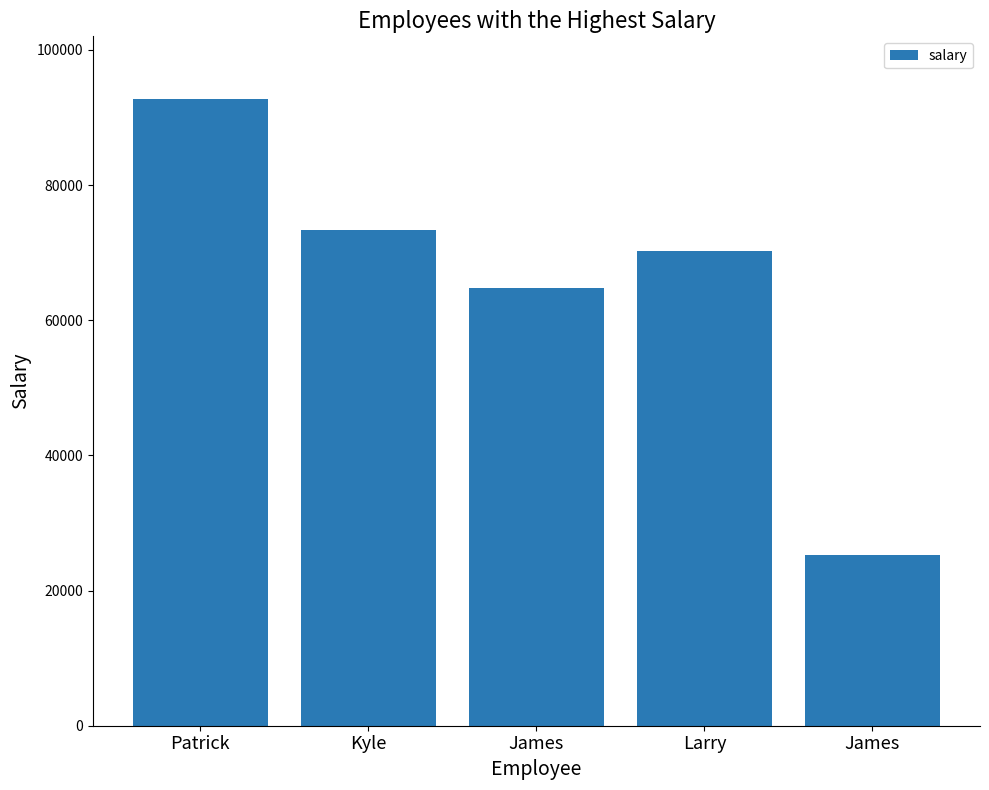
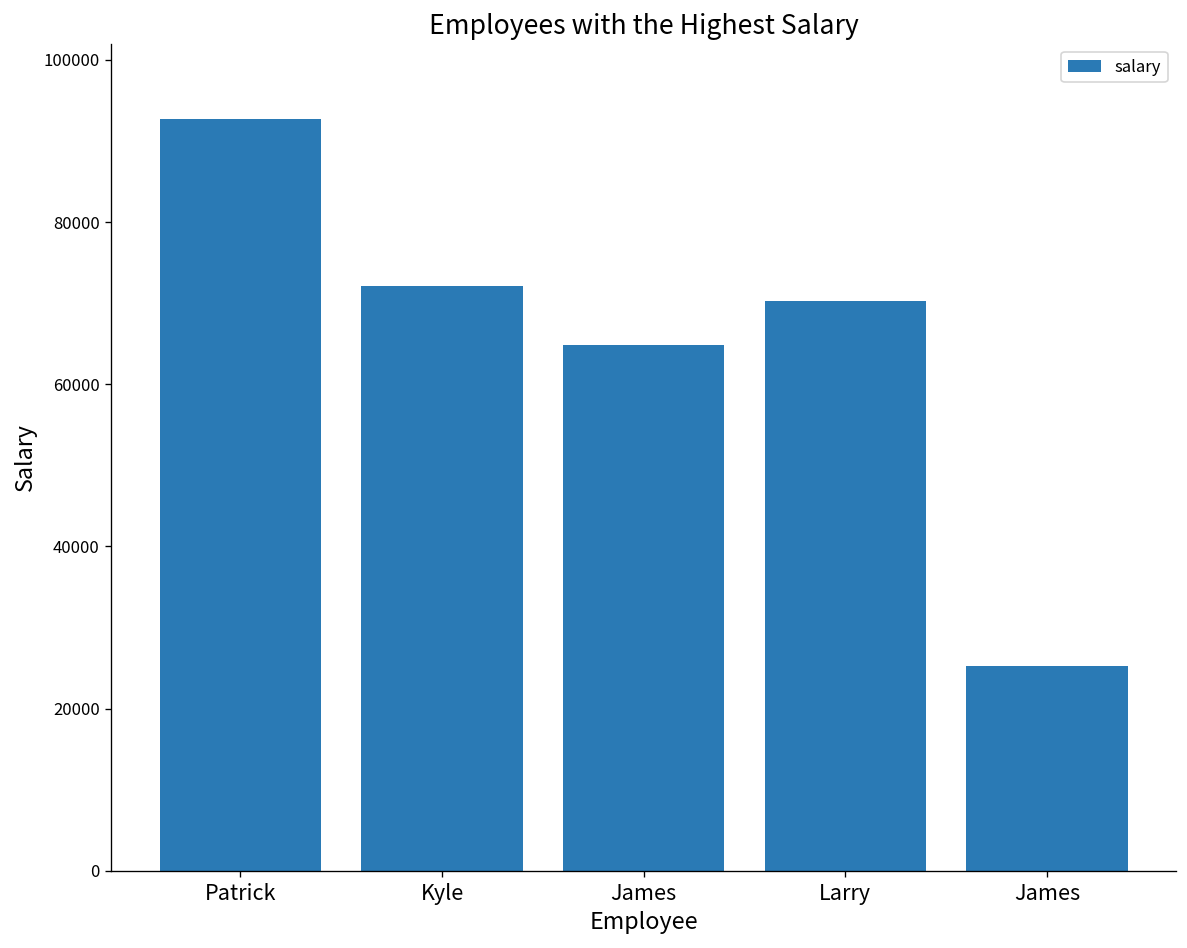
Kyle: 73000 -> 72000
